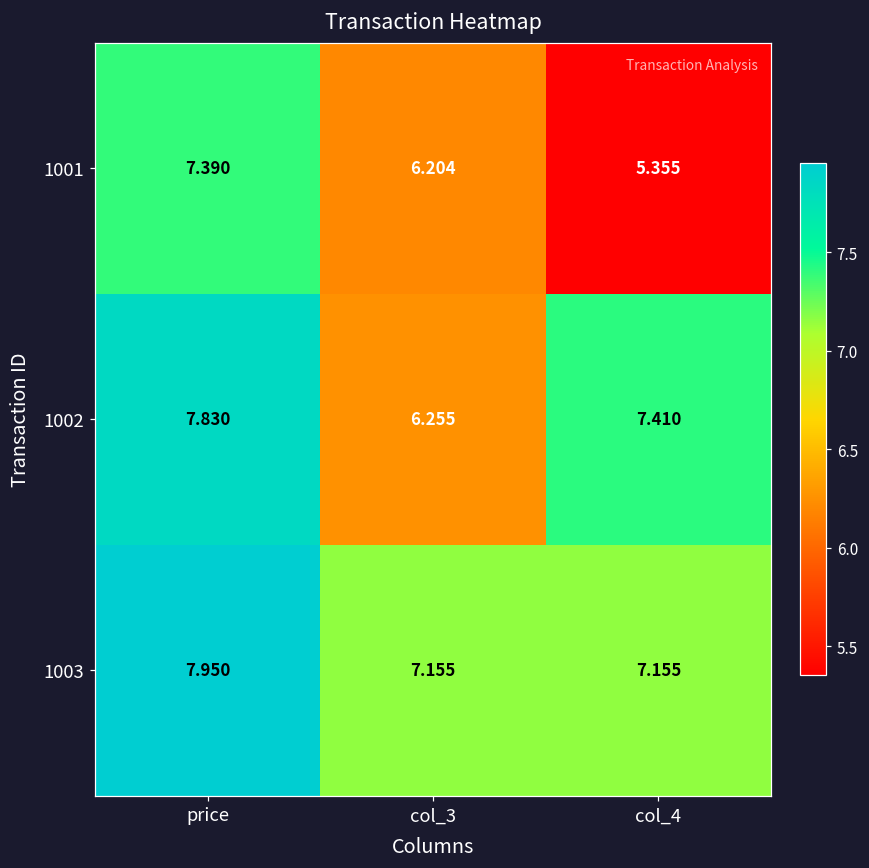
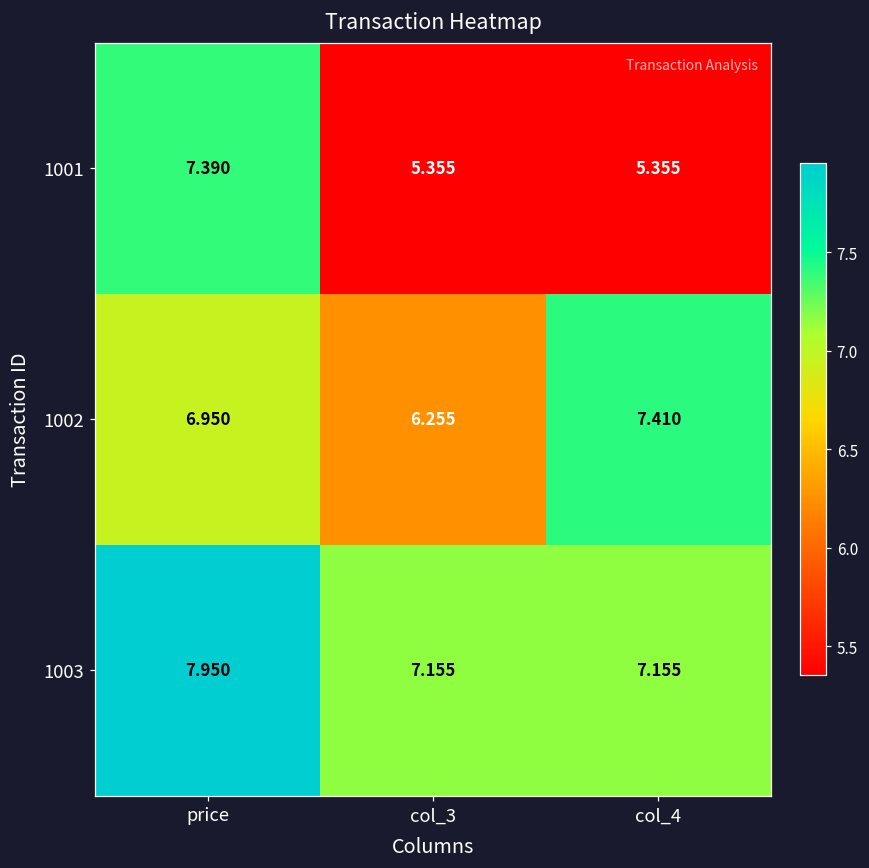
1001, col_3: 6.204 -> 5.355
1002, price: 7.830 -> 6.950
